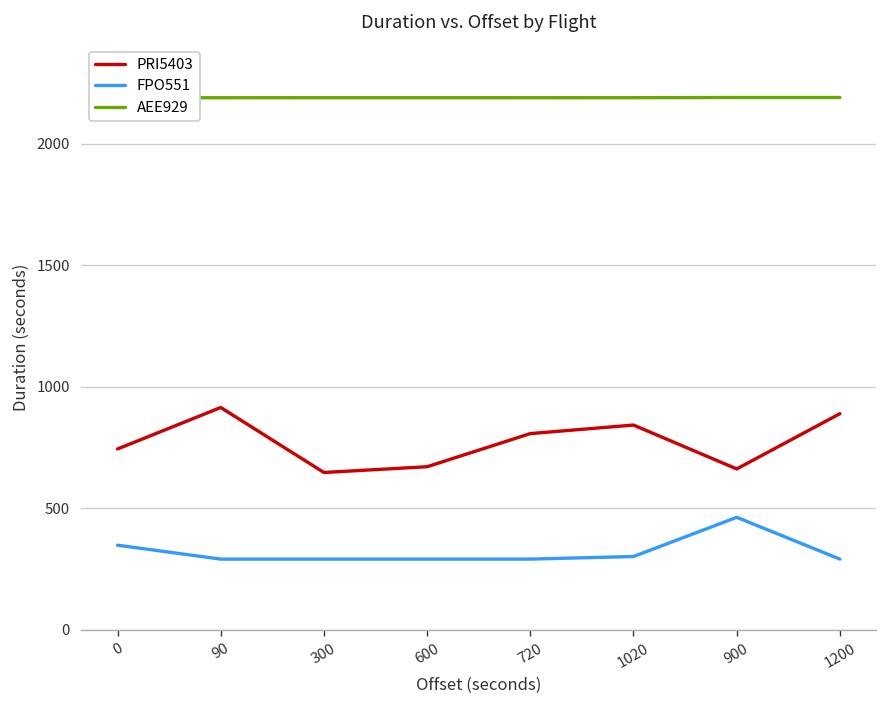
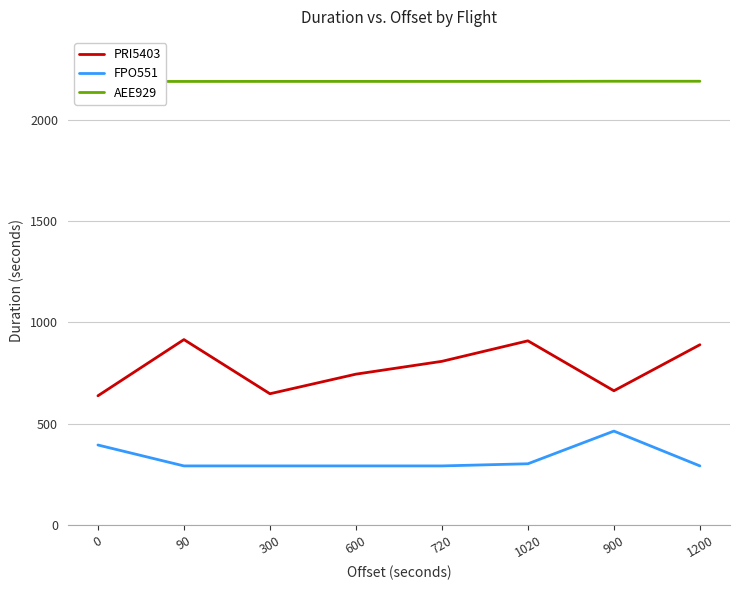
PRI5403, 0: 740 -> 640
FPO551, 0: 350 -> 390
PRI5403, 600: 670 -> 740
PRI5403, 1020: 840 -> 910
